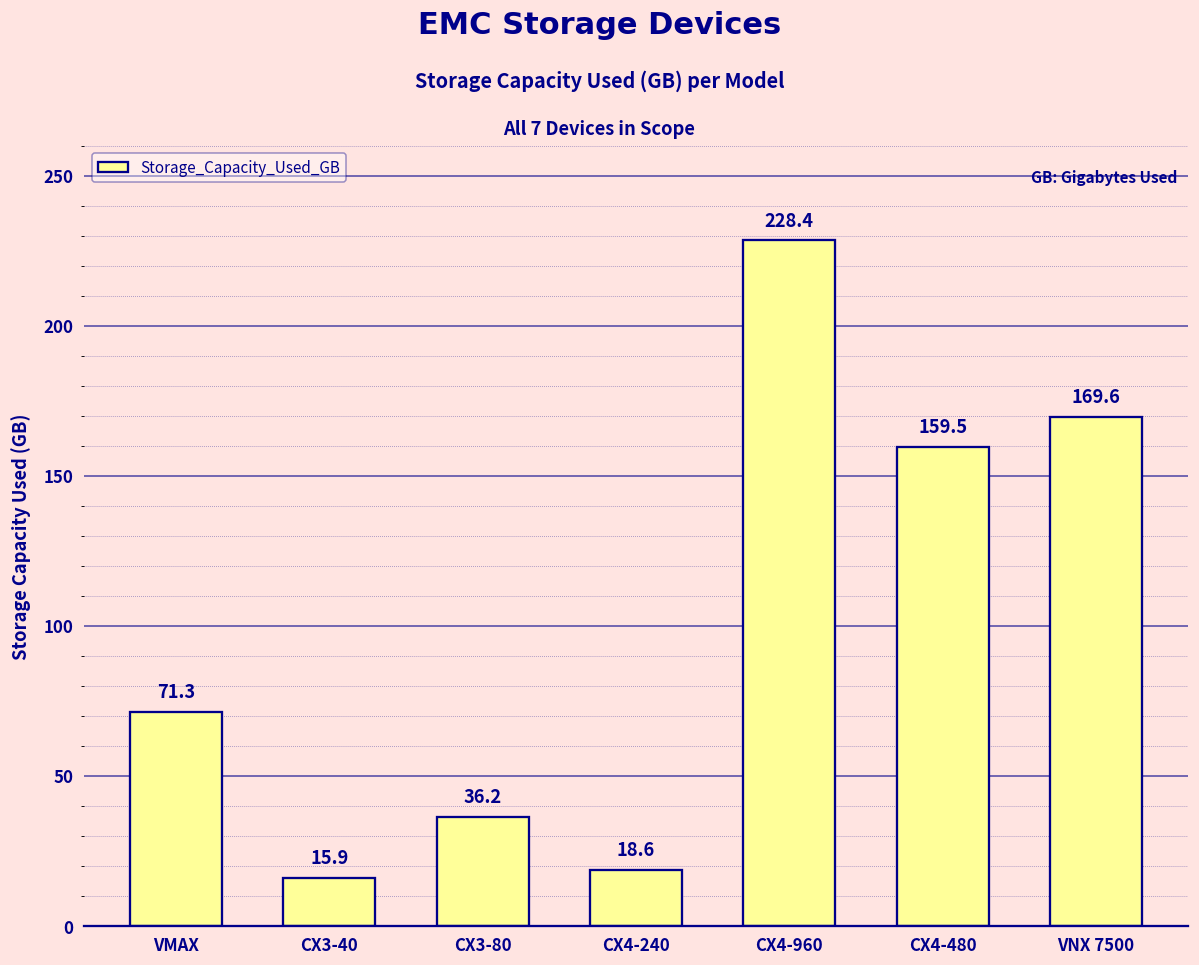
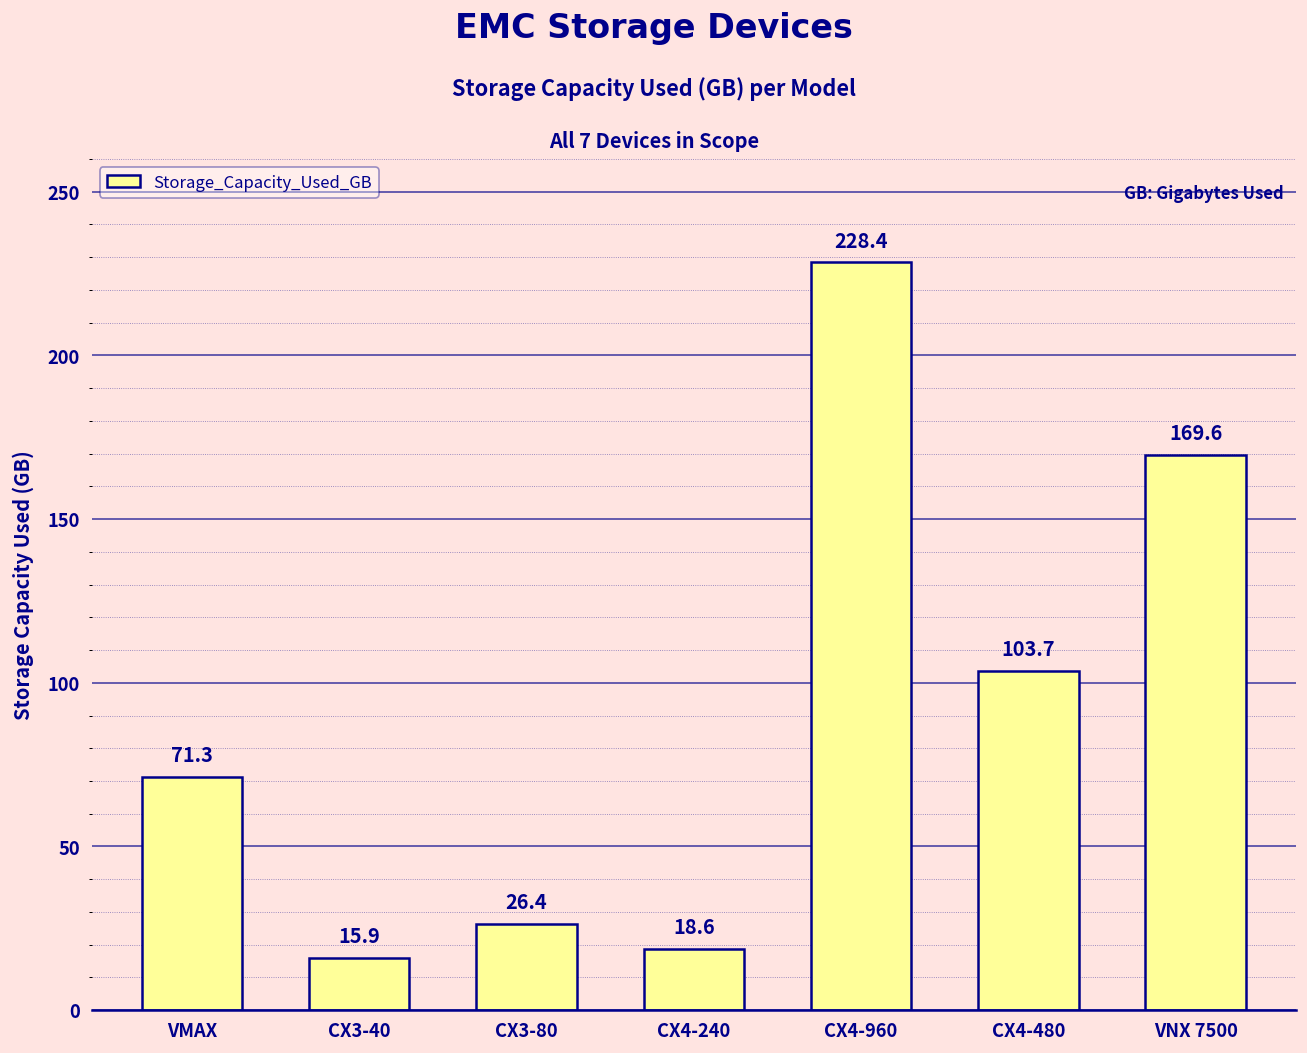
CX3-80: 36.2 -> 26.4
CX4-480: 159.5 -> 103.7
